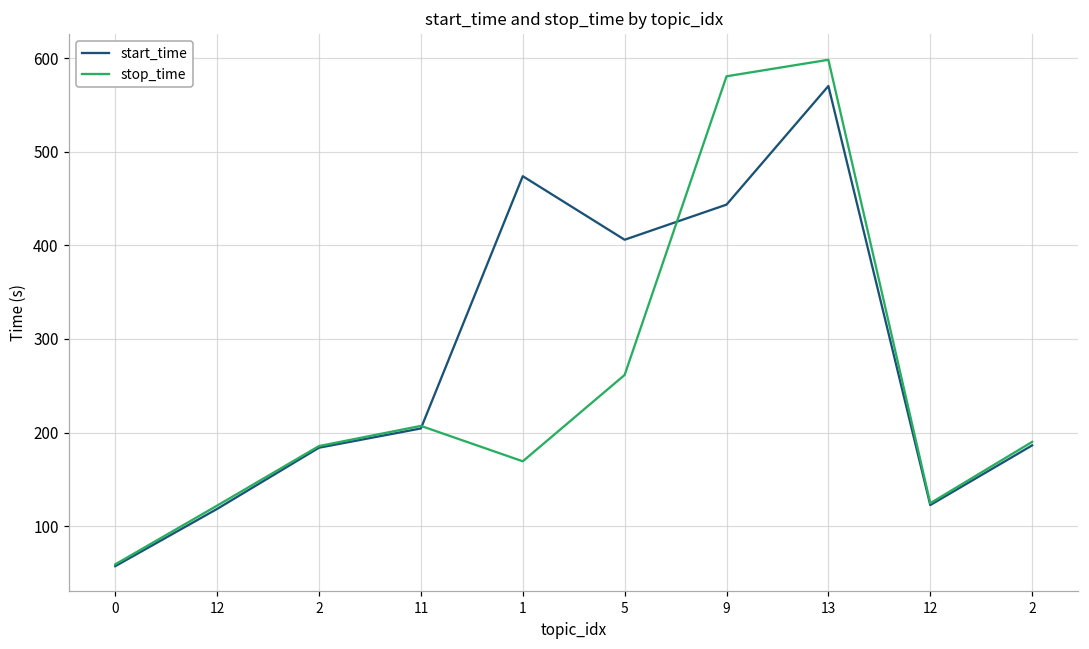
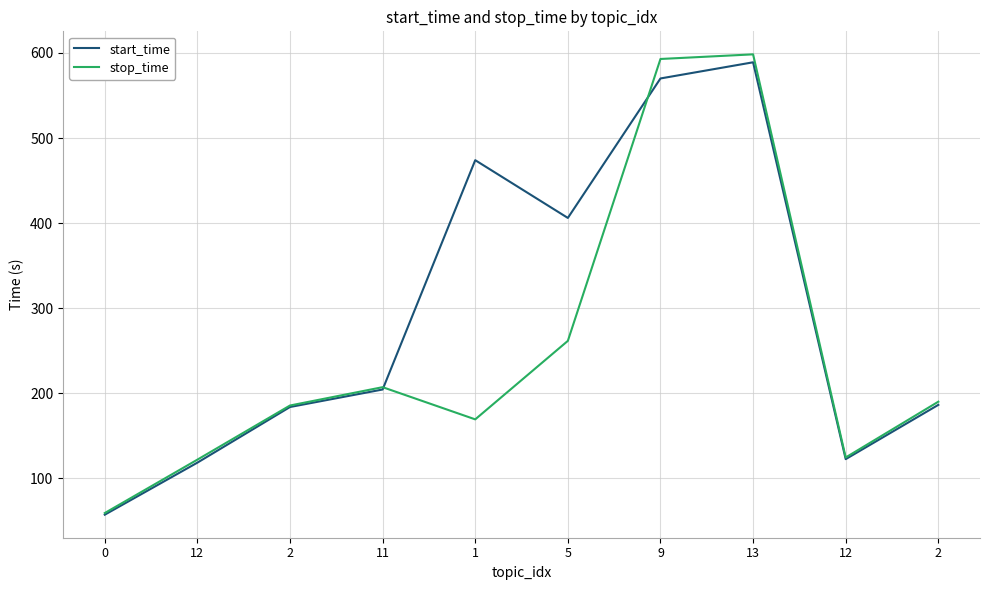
start_time, 9: 440 -> 570
stop_time, 9: 580 -> 590
start_time, 13: 570 -> 590
